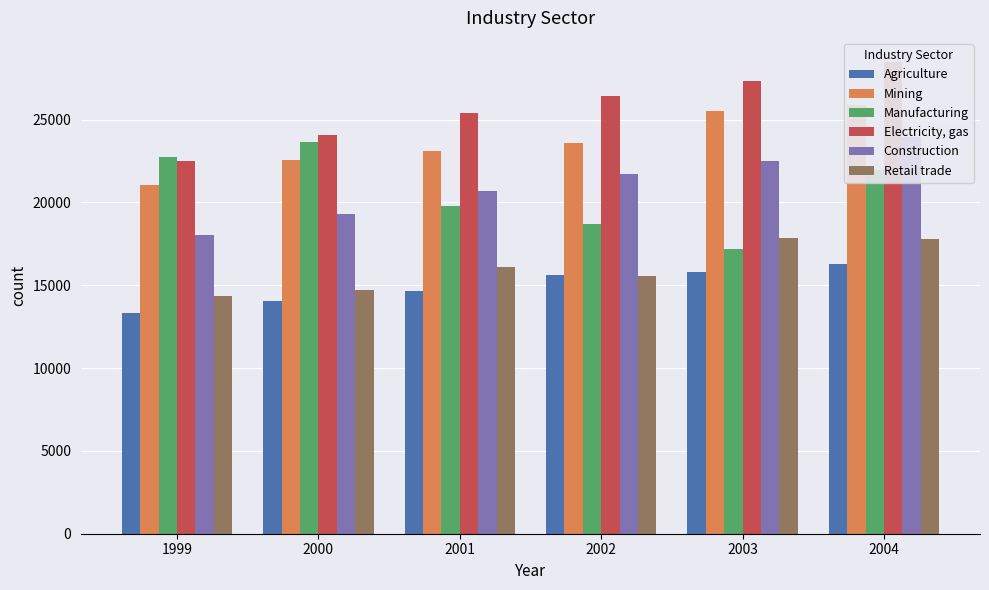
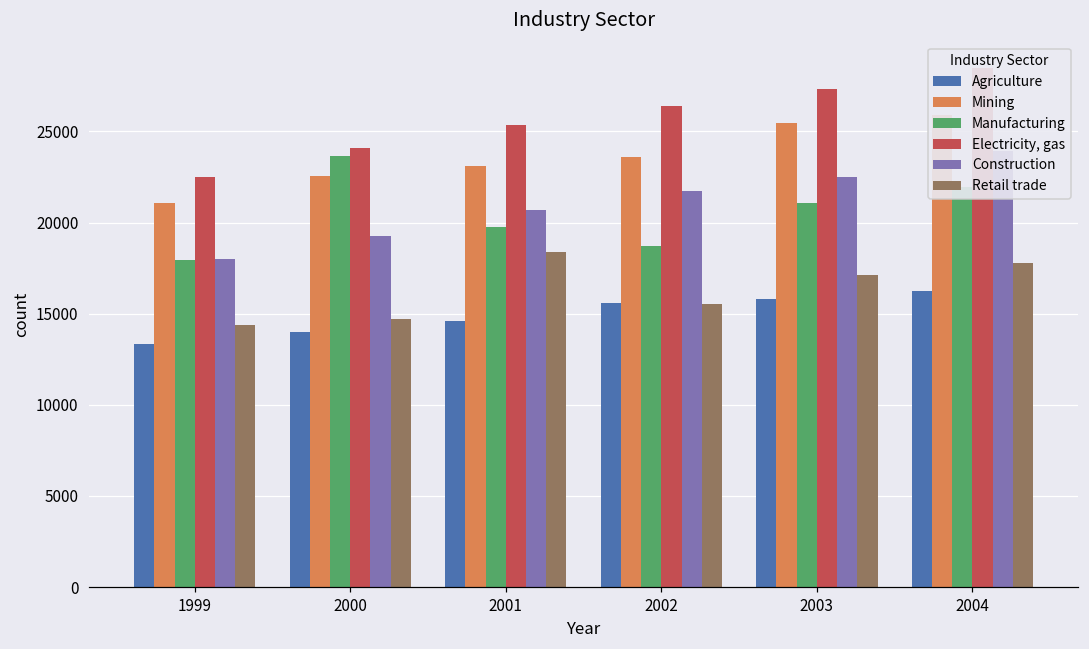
Manufacturing, 1999: 22700 -> 17900
Retail trade, 2001: 16100 -> 18400
Manufacturing, 2003: 17200 -> 21100
Retail trade, 2003: 17800 -> 17100
